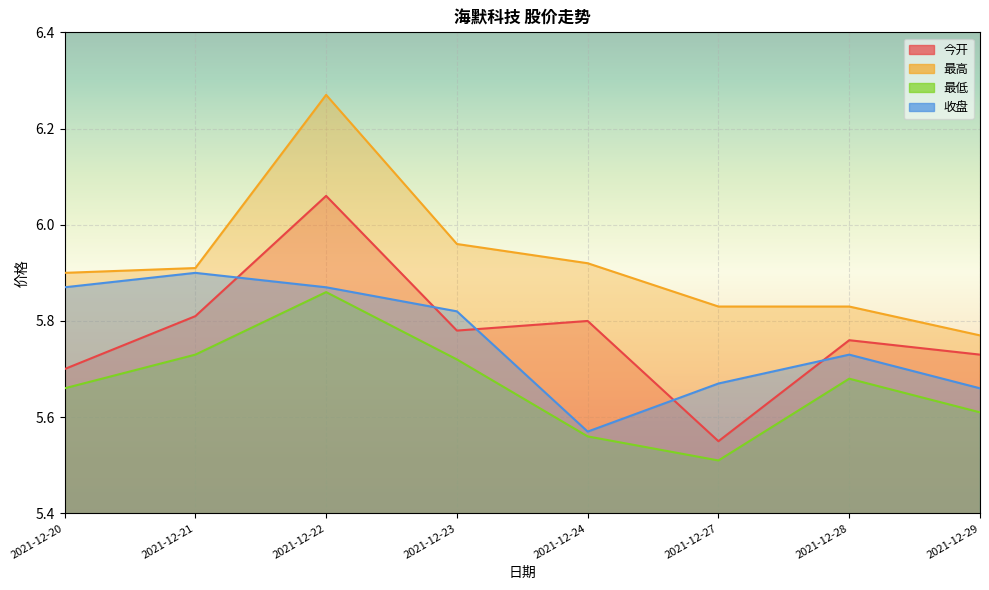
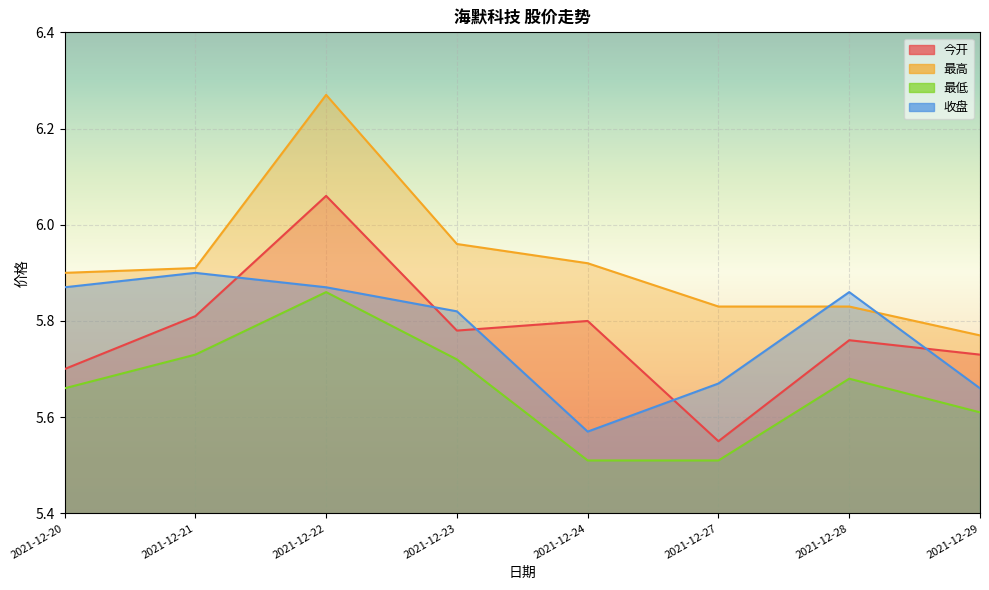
最低, 2021-12-24: 5.56 -> 5.51
收盘, 2021-12-28: 5.73 -> 5.86
